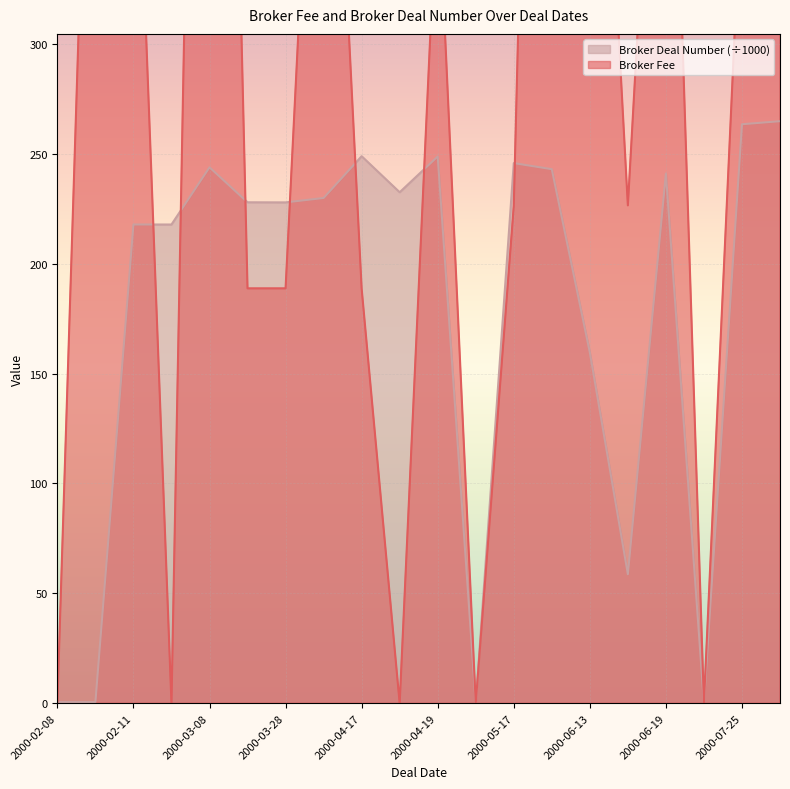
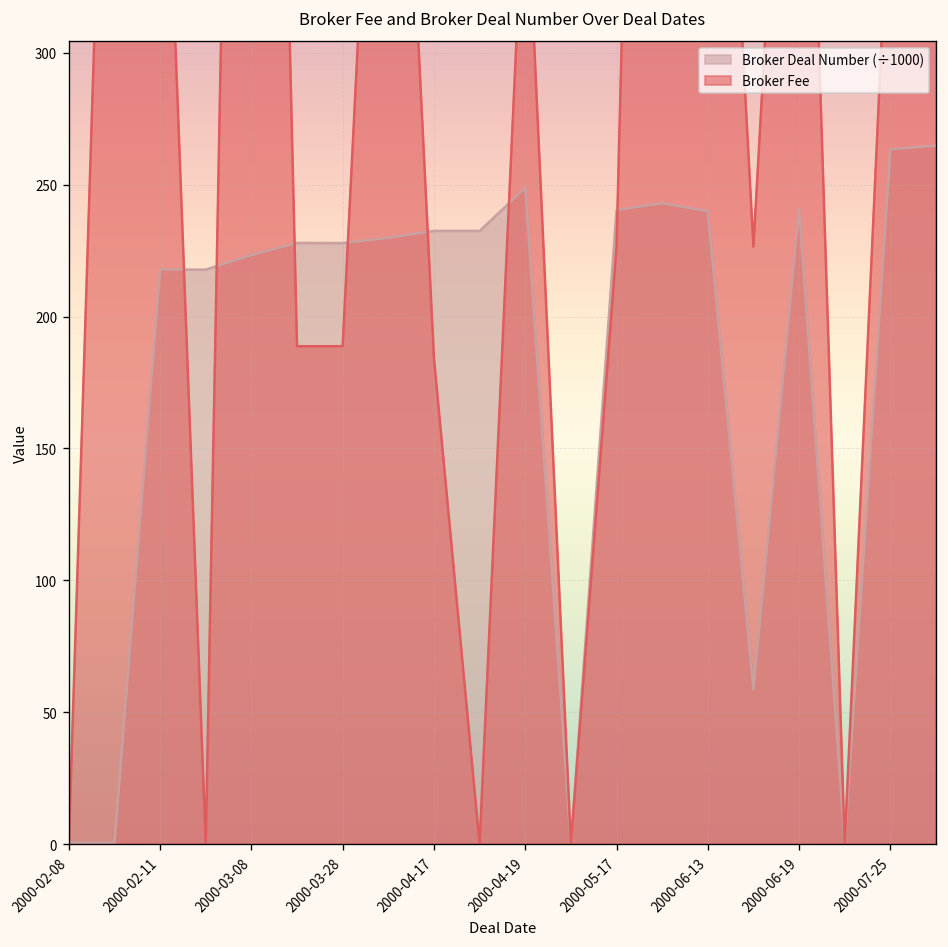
Broker Deal Number (÷1000), 2000-03-08: 244 -> 223
Broker Deal Number (÷1000), 2000-04-17: 249 -> 232
Broker Fee, 2000-04-17: 189 -> 184
Broker Deal Number (÷1000), 2000-05-17: 246 -> 240
Broker Deal Number (÷1000), 2000-06-13: 160 -> 240
